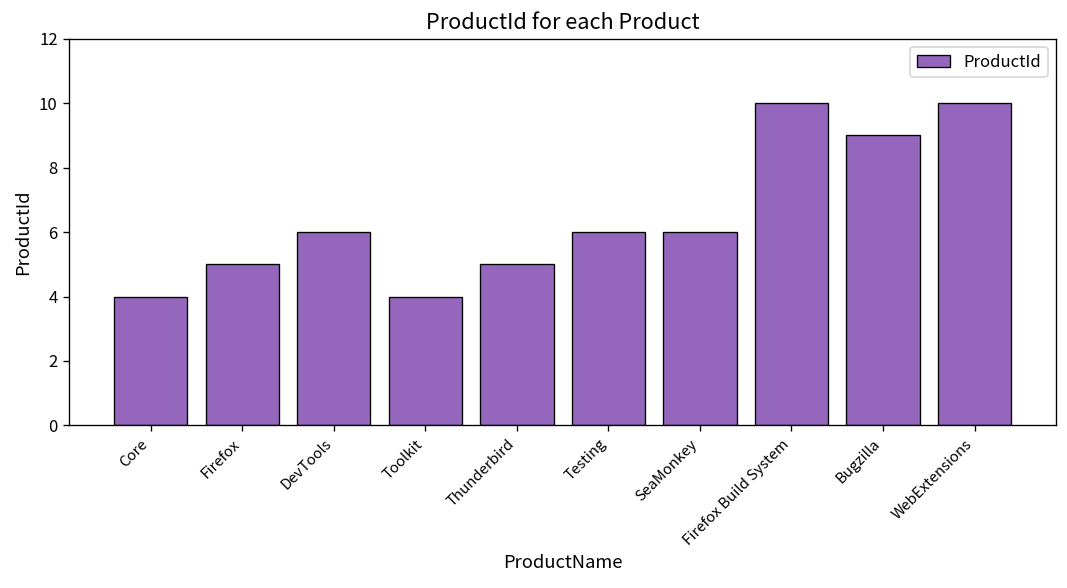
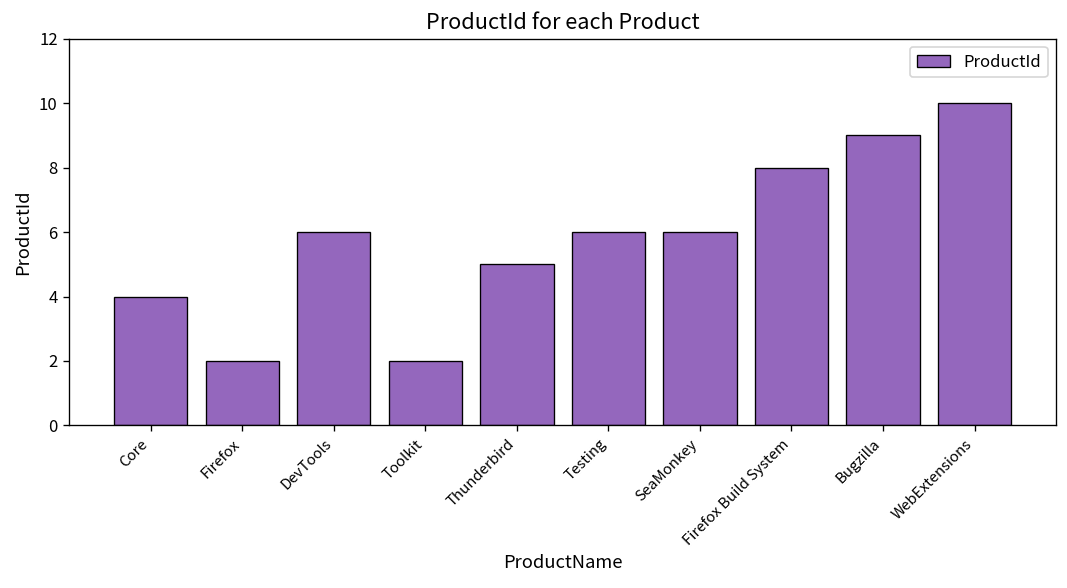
Firefox: 5 -> 2
Toolkit: 4 -> 2
Firefox Build System: 10 -> 8
